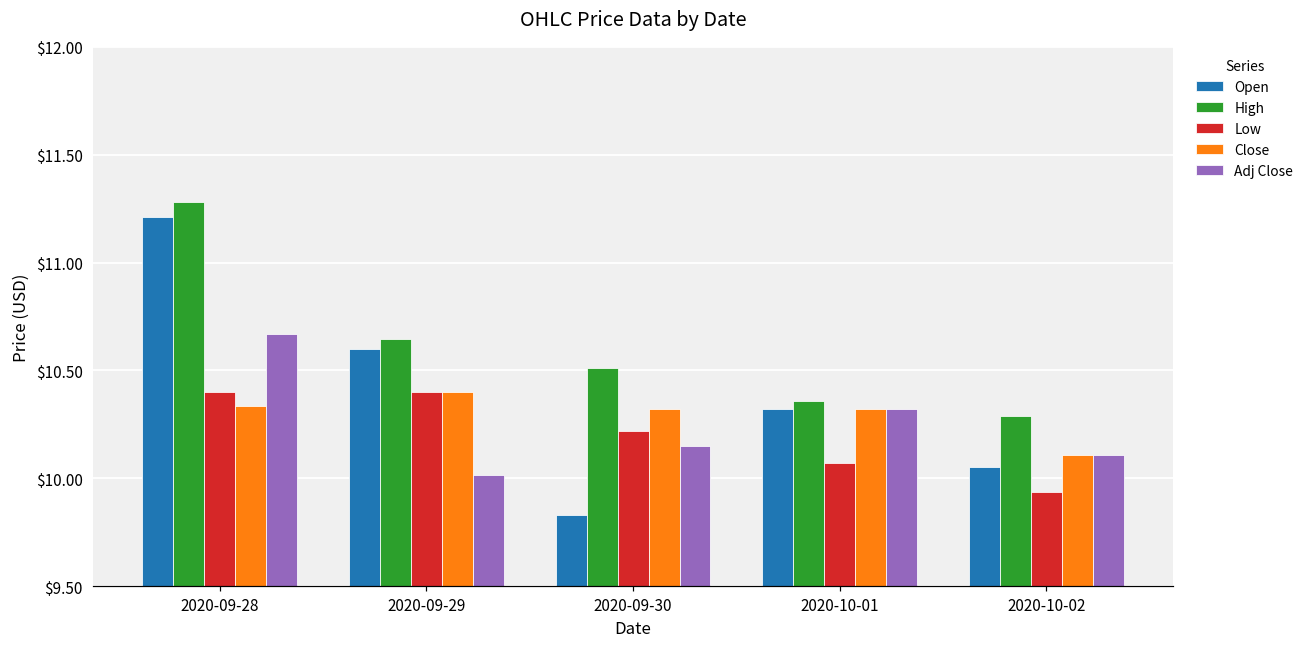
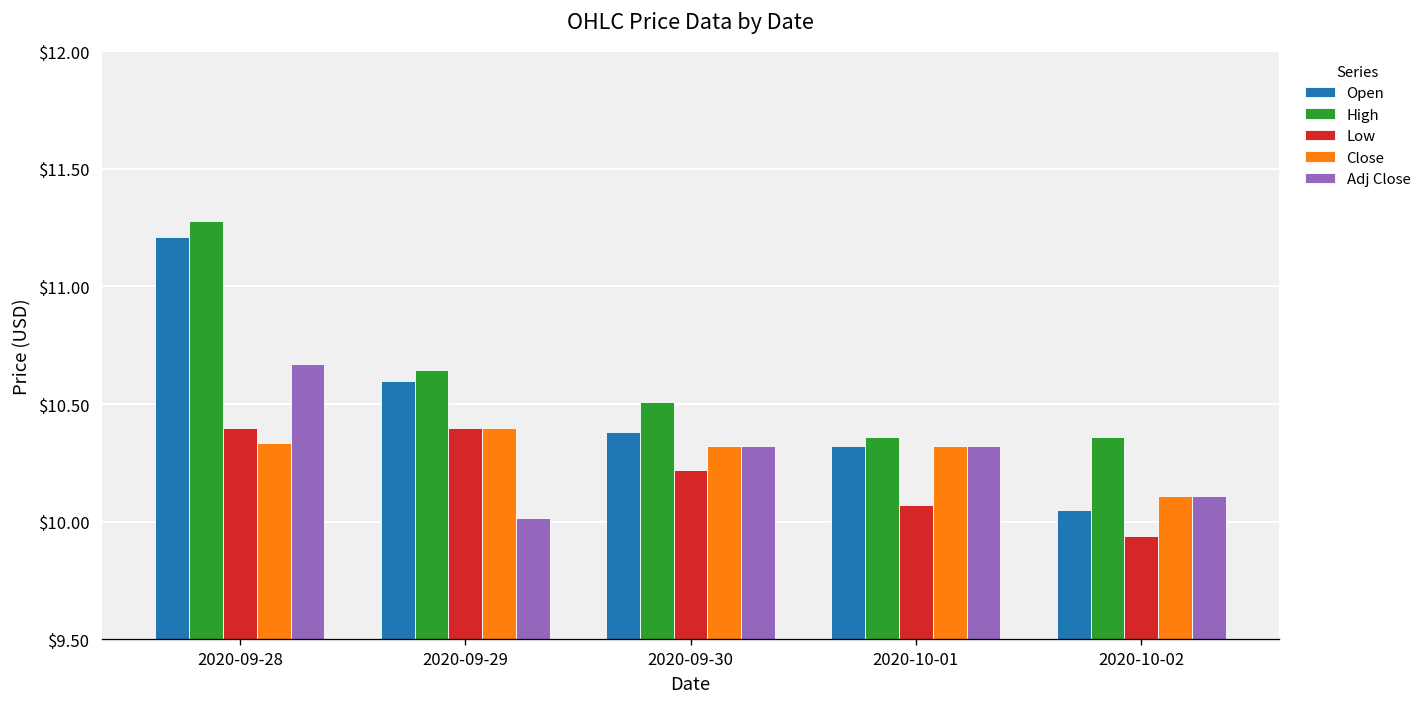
Open, 2020-09-30: $9.83 -> $10.38
Adj Close, 2020-09-30: $10.15 -> $10.32
High, 2020-10-02: $10.29 -> $10.36
